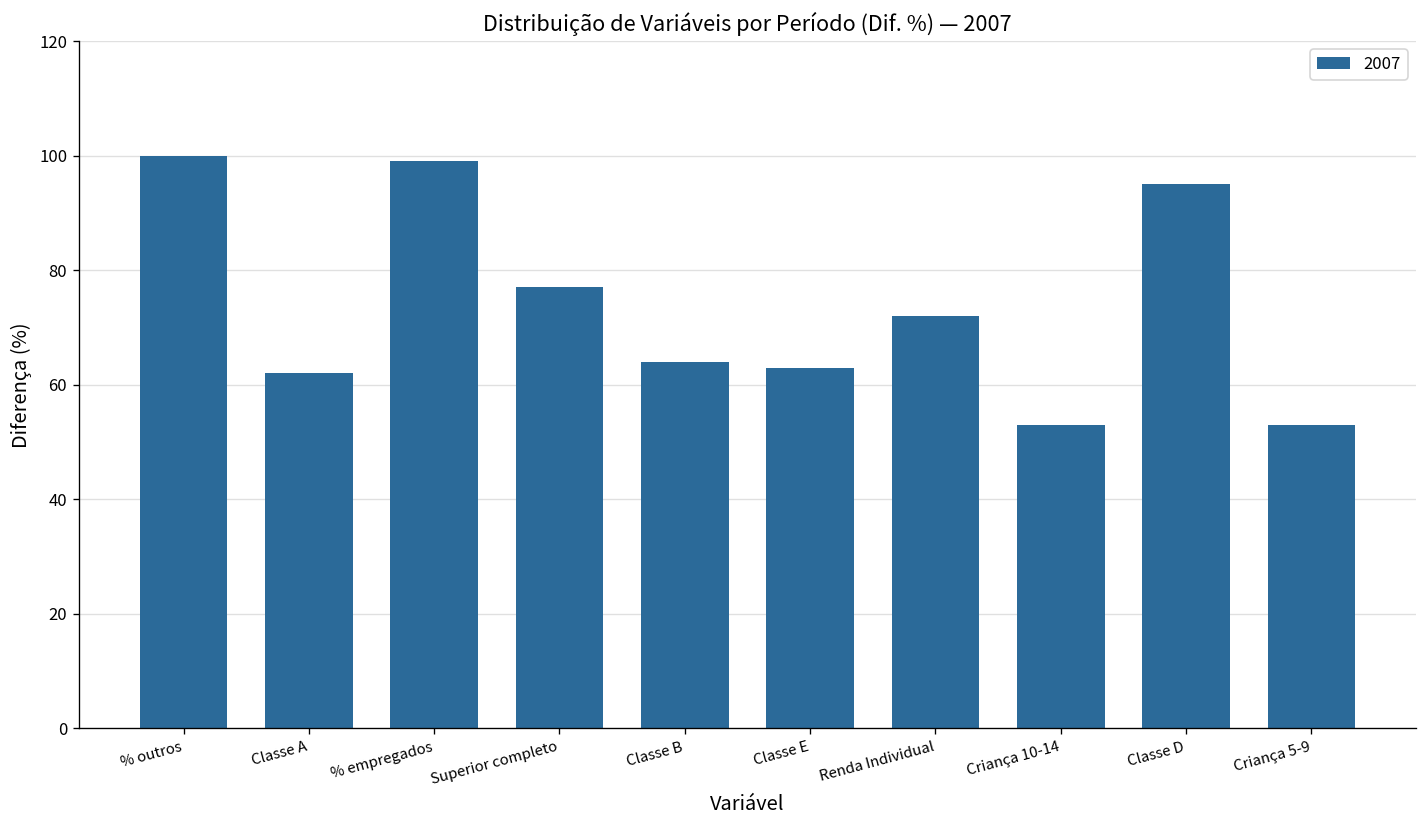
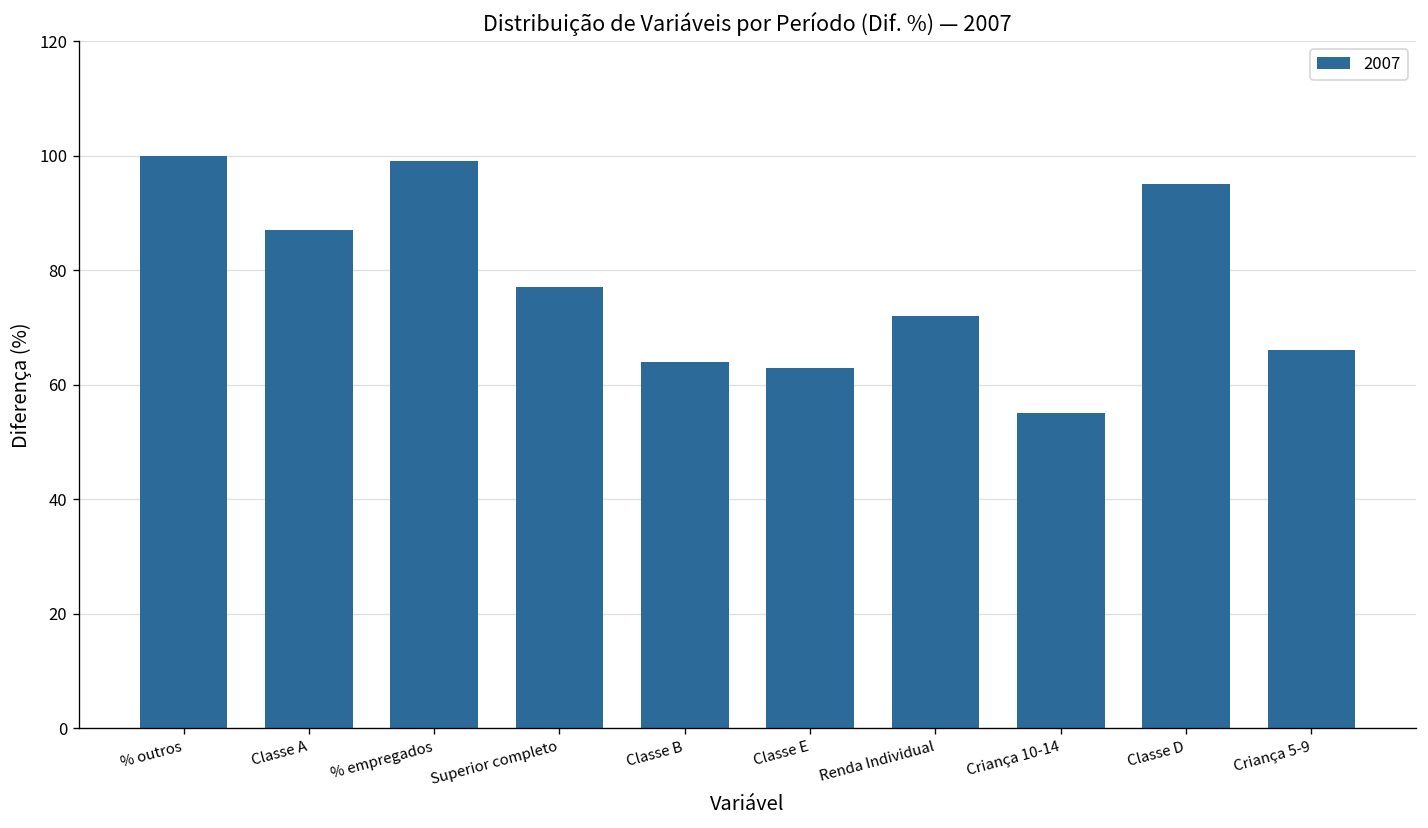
Classe A: 62 -> 87
Criança 10-14: 53 -> 55
Criança 5-9: 53 -> 66
